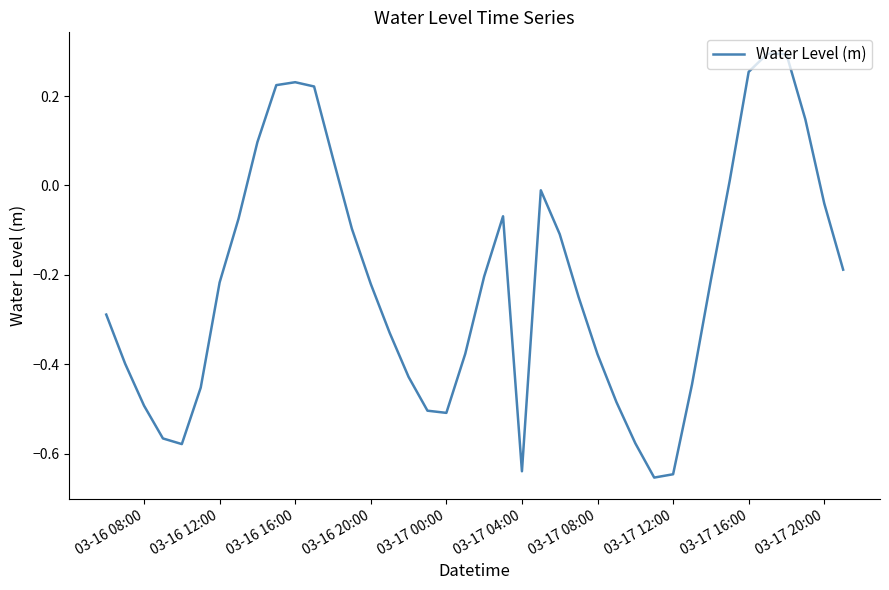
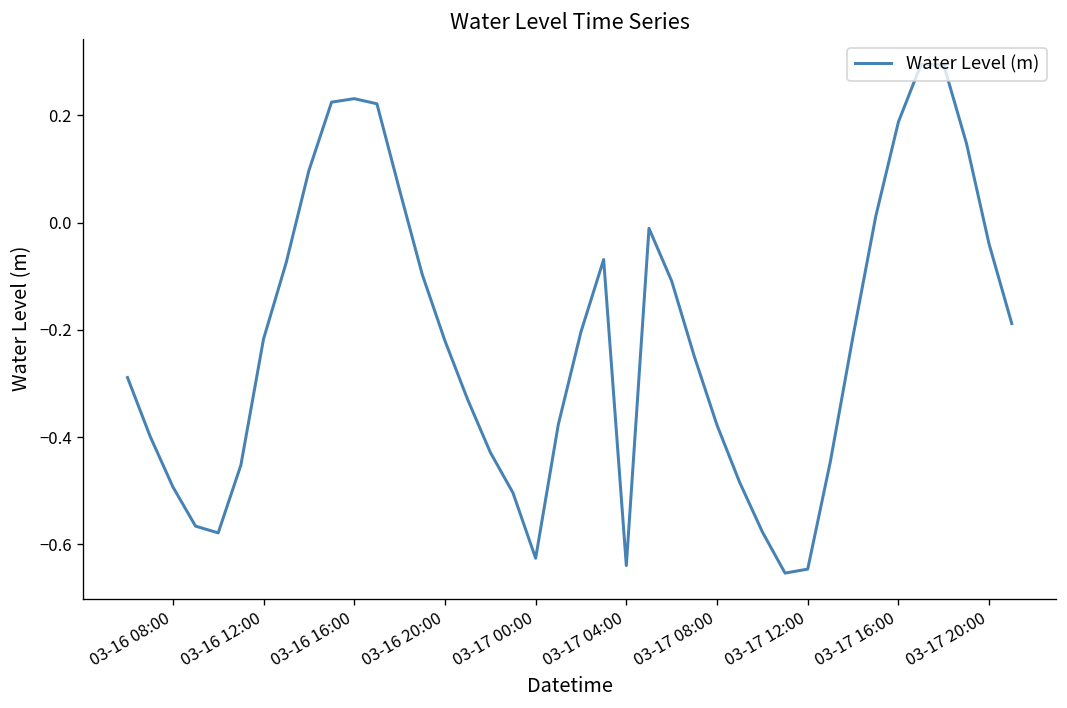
03-17 00:00: -0.51 -> -0.63
03-17 16:00: 0.25 -> 0.19
